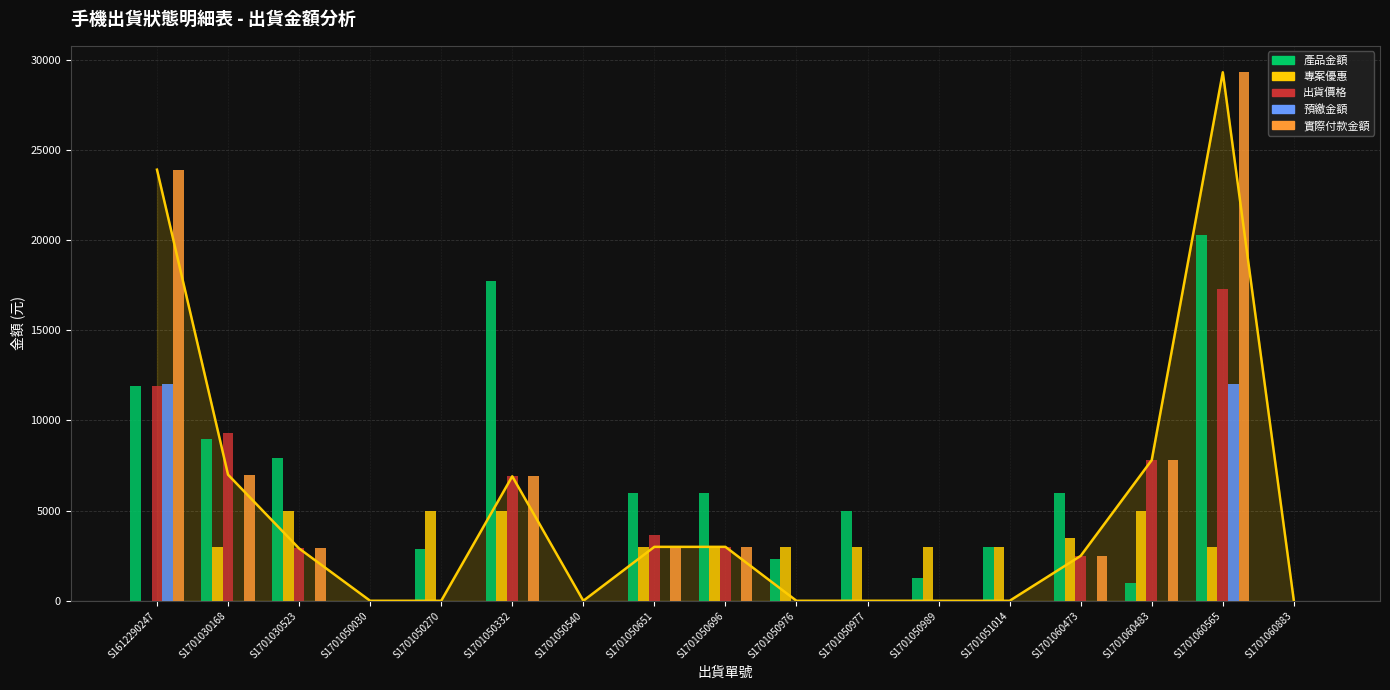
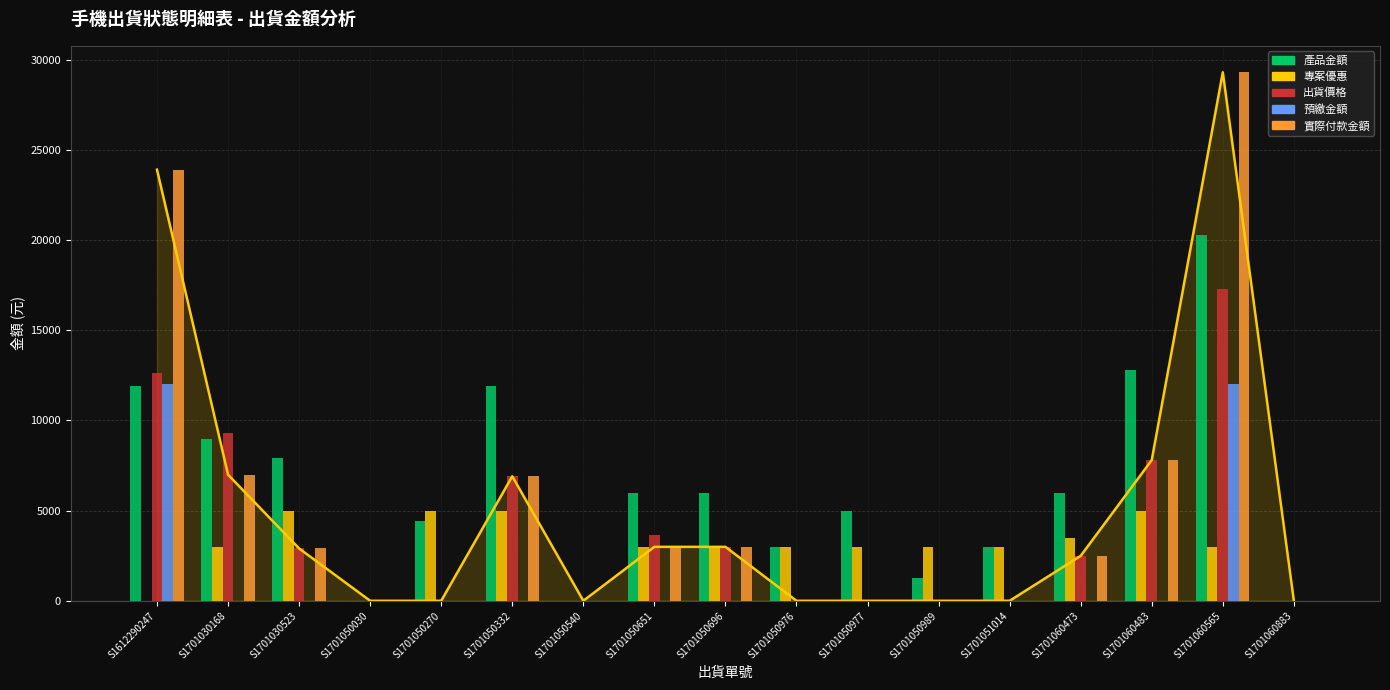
出貨價格, S1612290247: 11900 -> 12600
產品金額, S1701050270: 2900 -> 4400
產品金額, S1701050332: 17700 -> 11900
產品金額, S1701050976: 2300 -> 3000
產品金額, S1701060483: 1000 -> 12800
